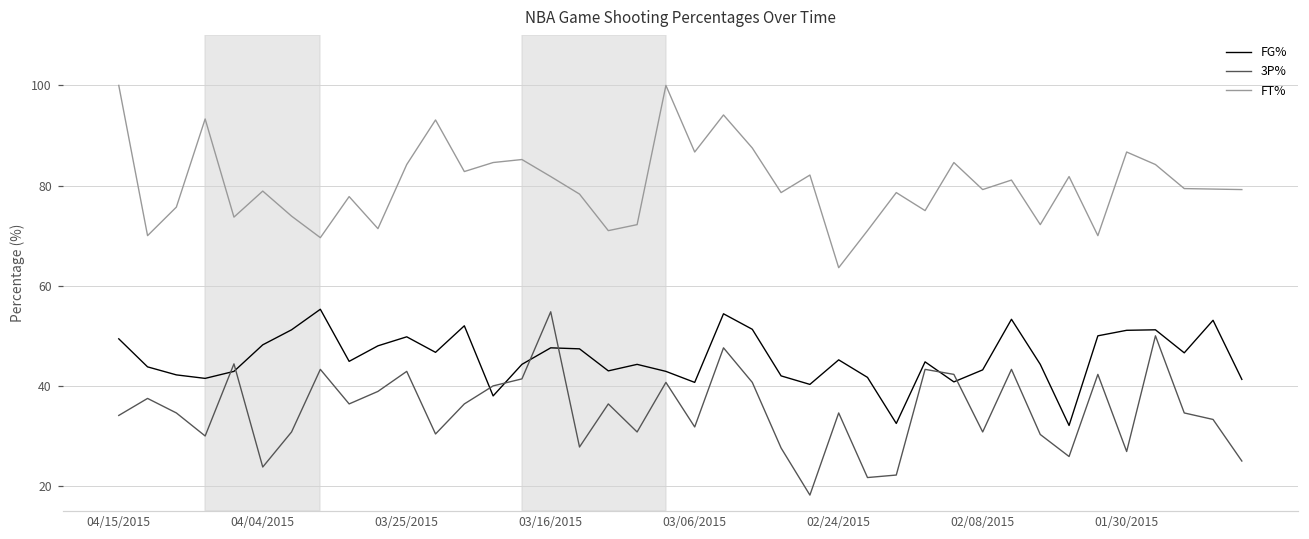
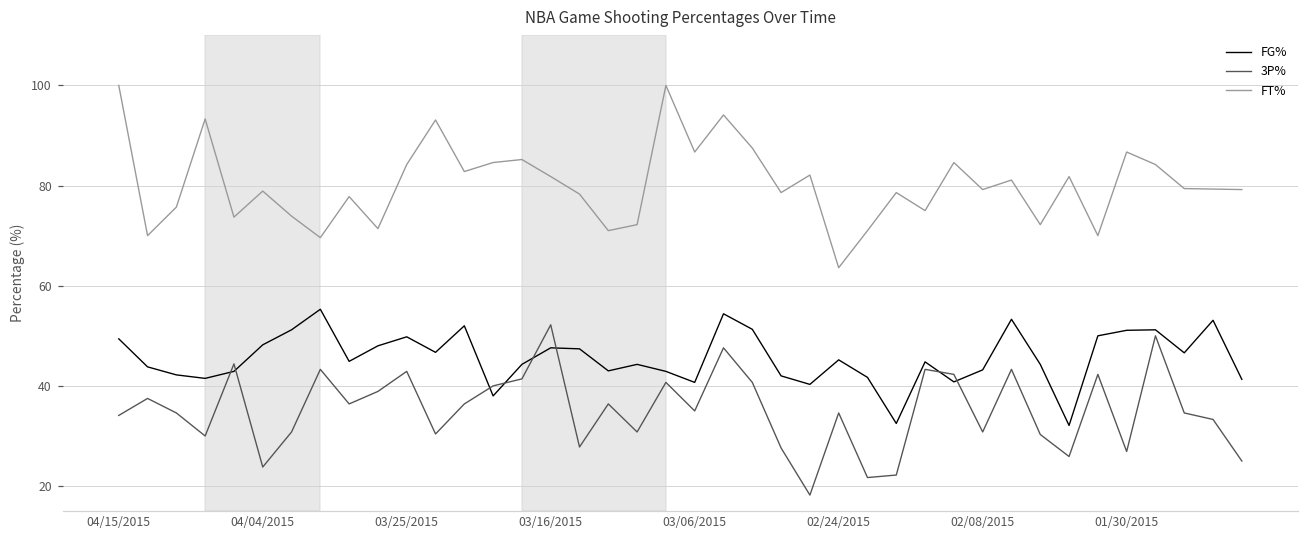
3P%, 03/16/2015: 55 -> 52
3P%, 03/06/2015: 32 -> 35
